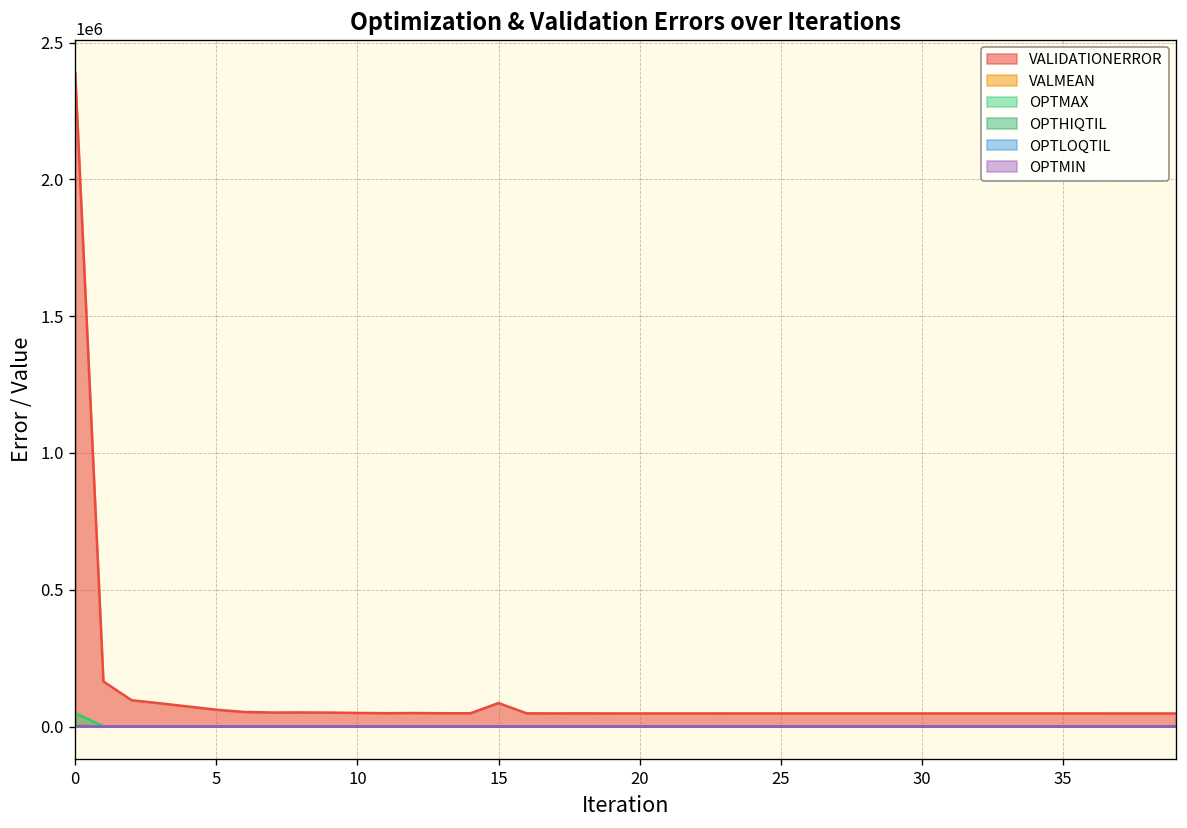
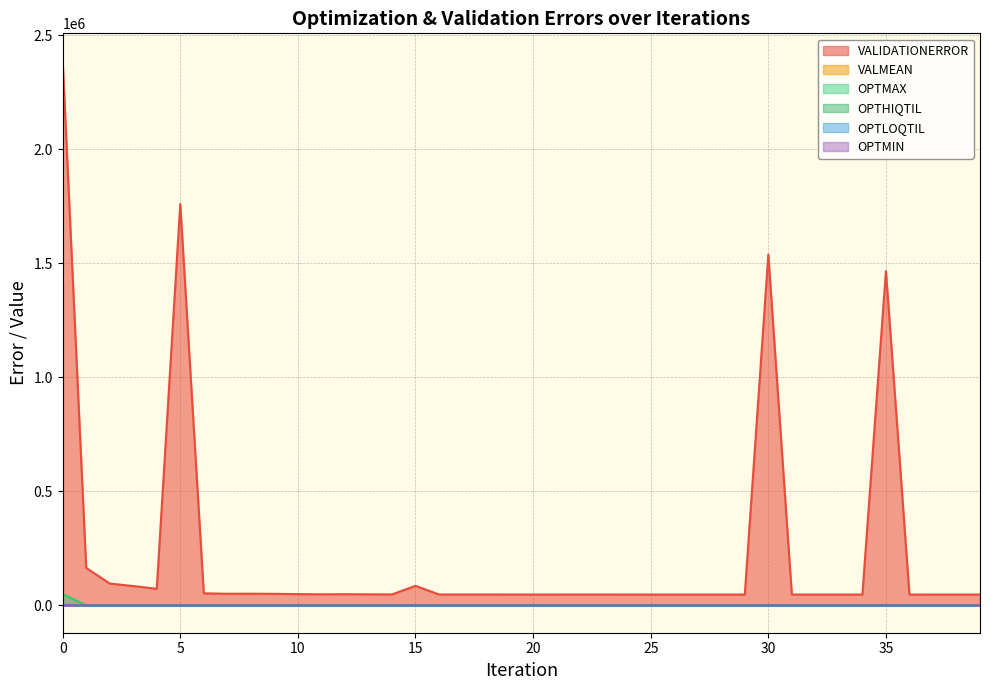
VALIDATIONERROR, 5: 60000 -> 1760000
VALIDATIONERROR, 30: 50000 -> 1540000
VALIDATIONERROR, 35: 50000 -> 1470000
